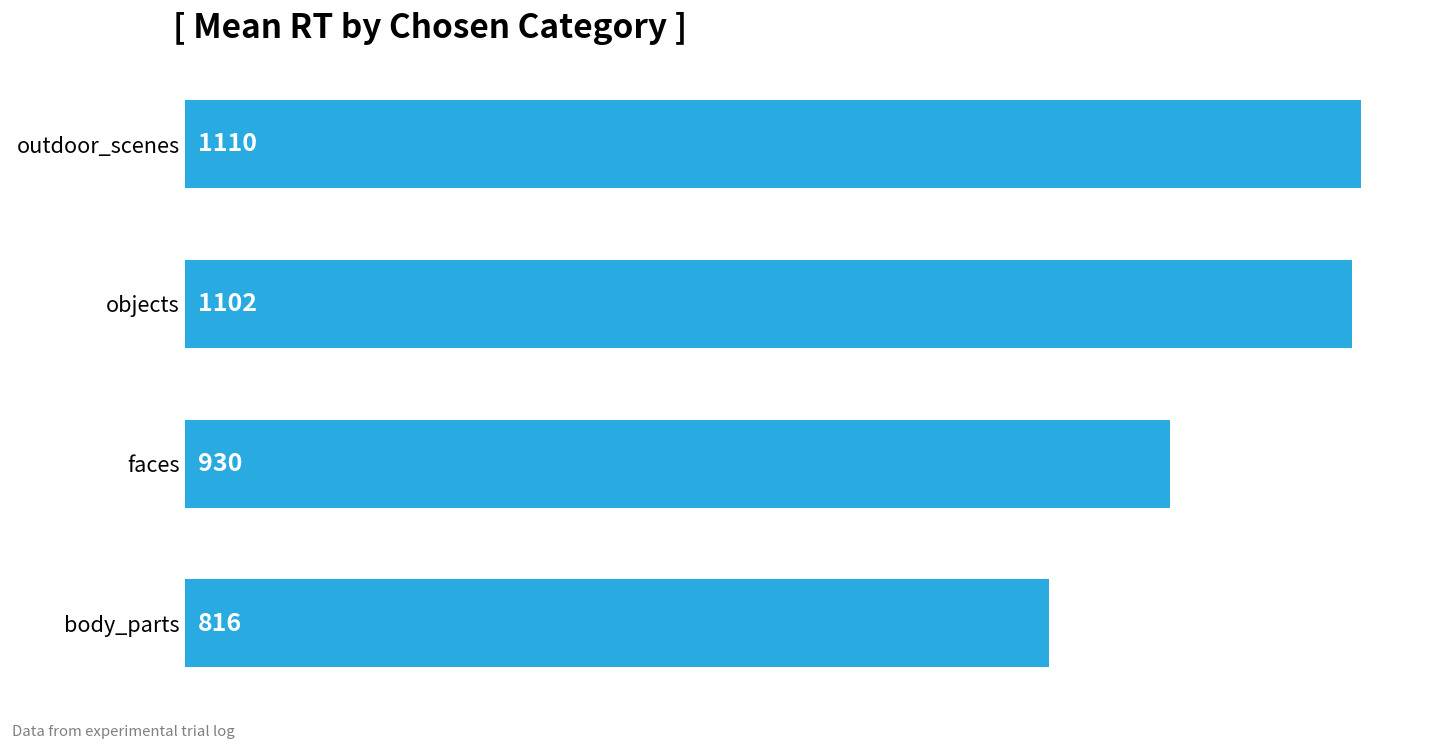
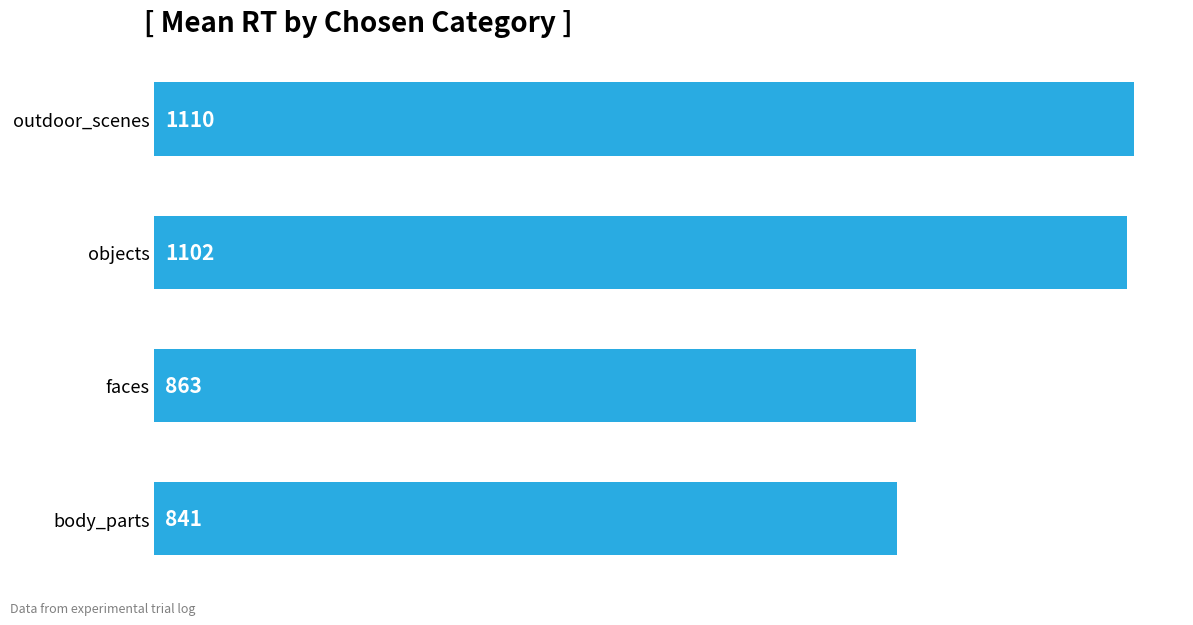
faces: 930 -> 863
body_parts: 816 -> 841
